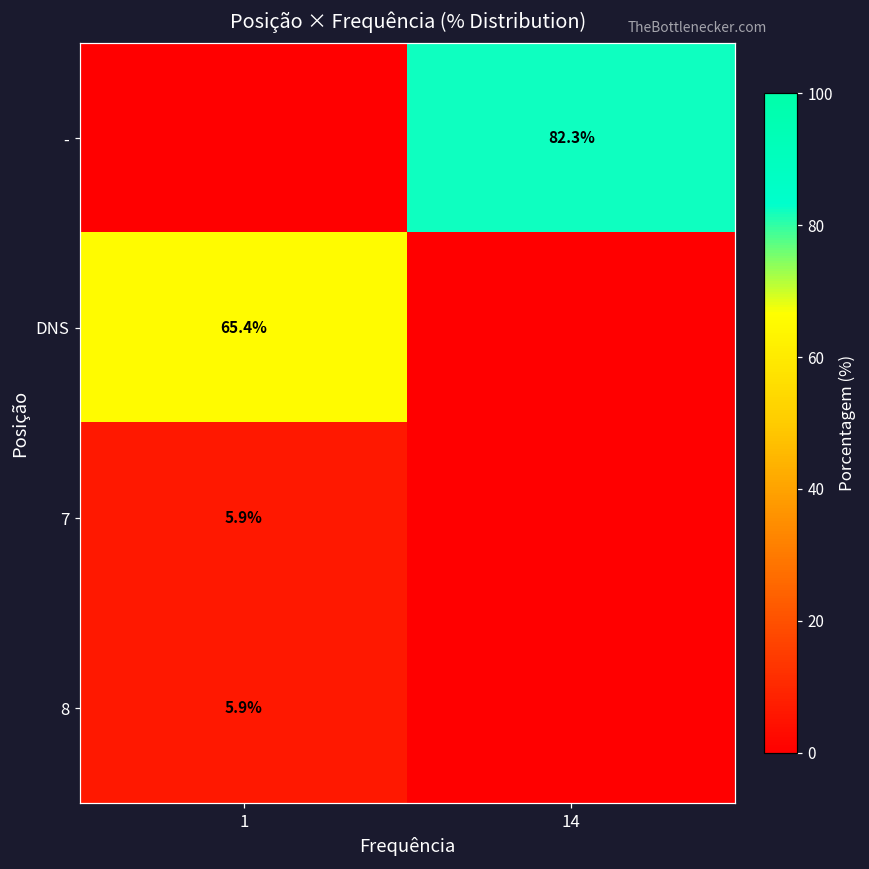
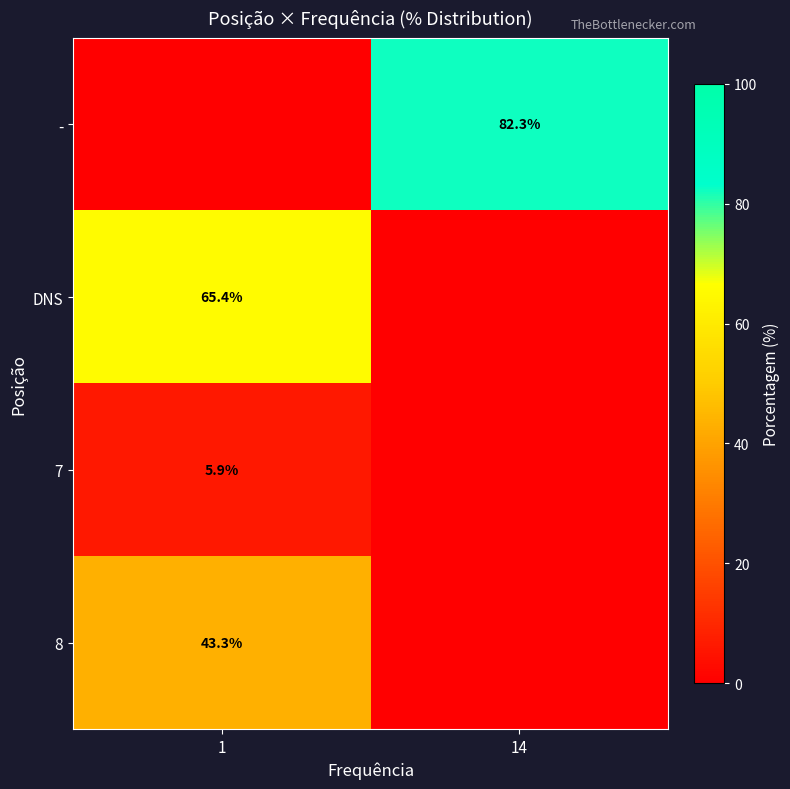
8, 1: 5.9% -> 43.3%
